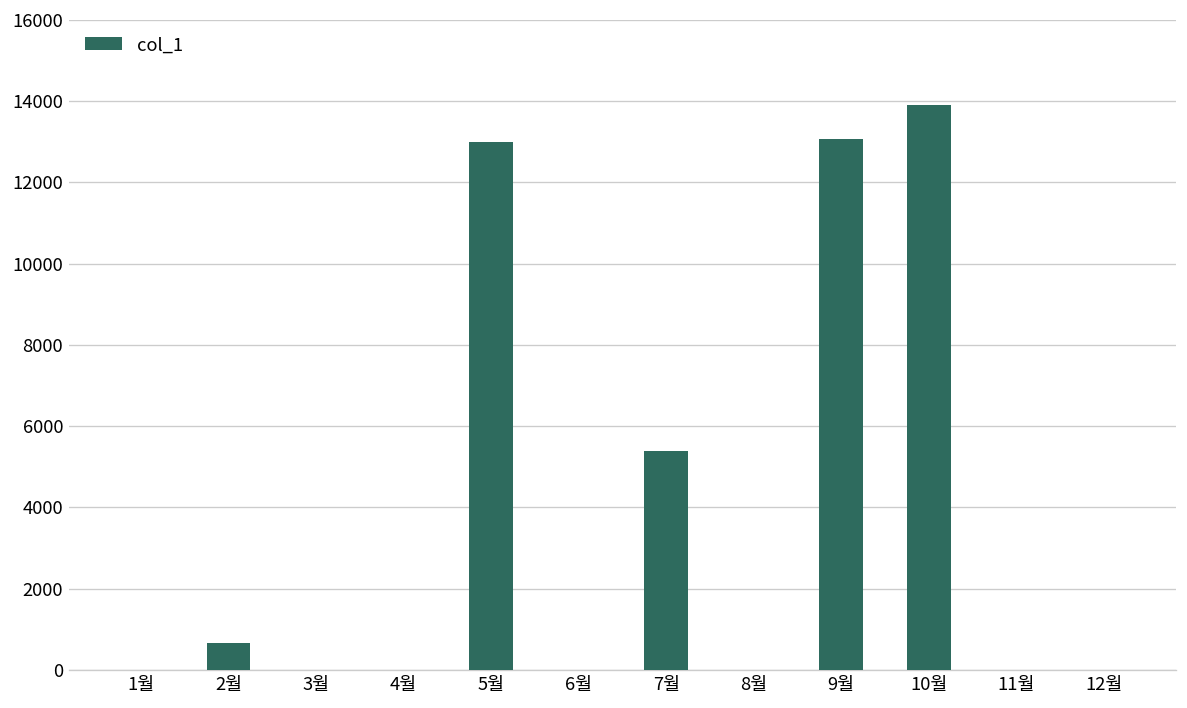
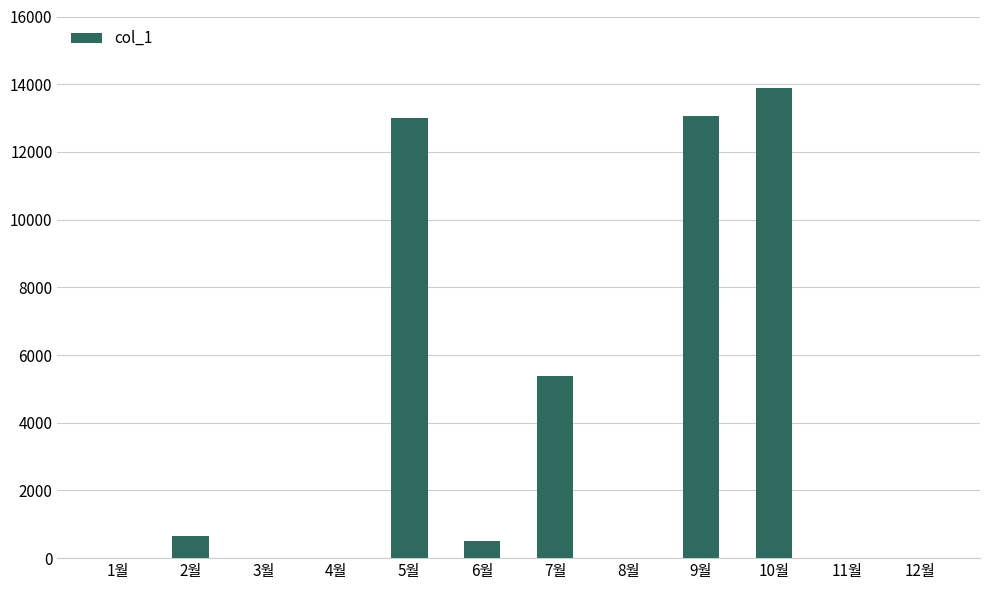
6월: 0 -> 500
